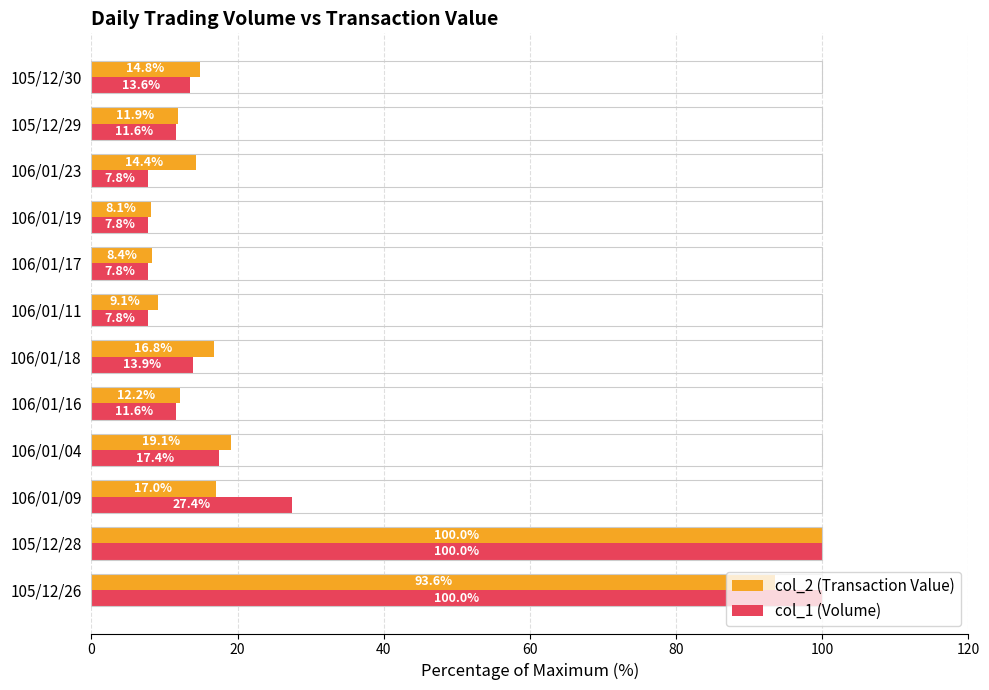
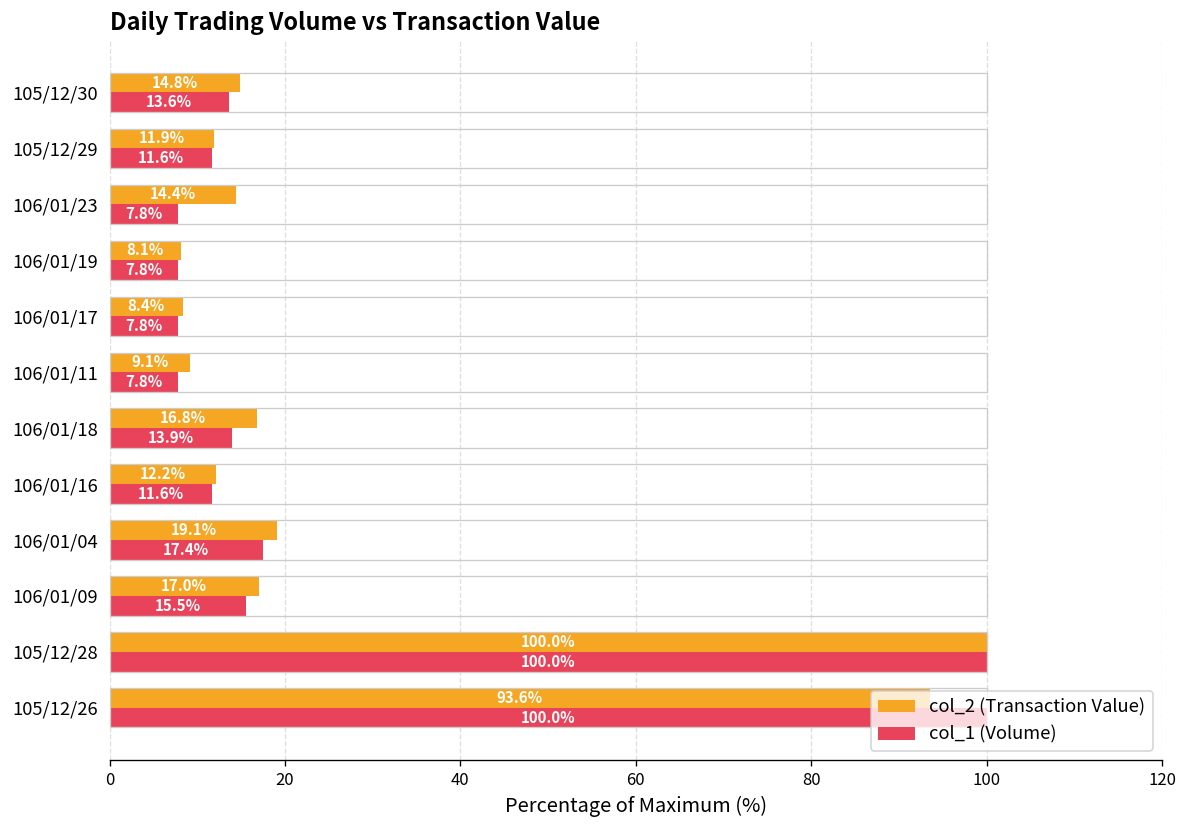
col_1 (Volume), 106/01/09: 27.4% -> 15.5%
